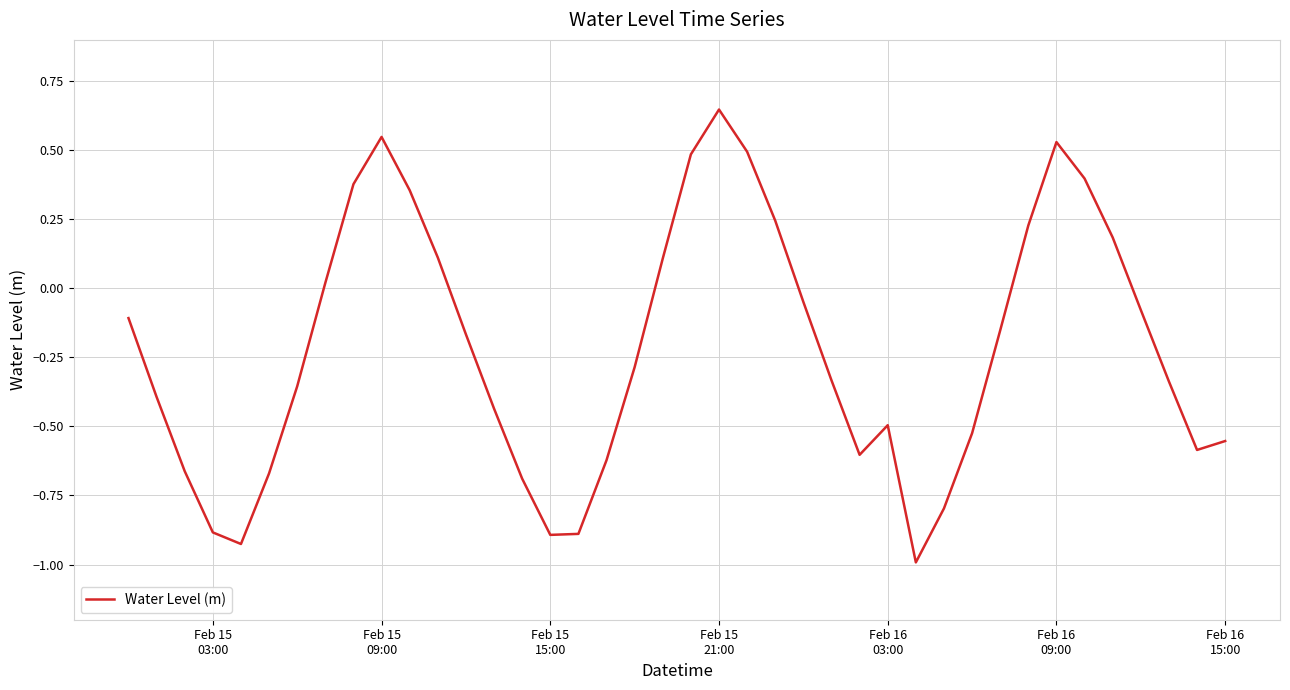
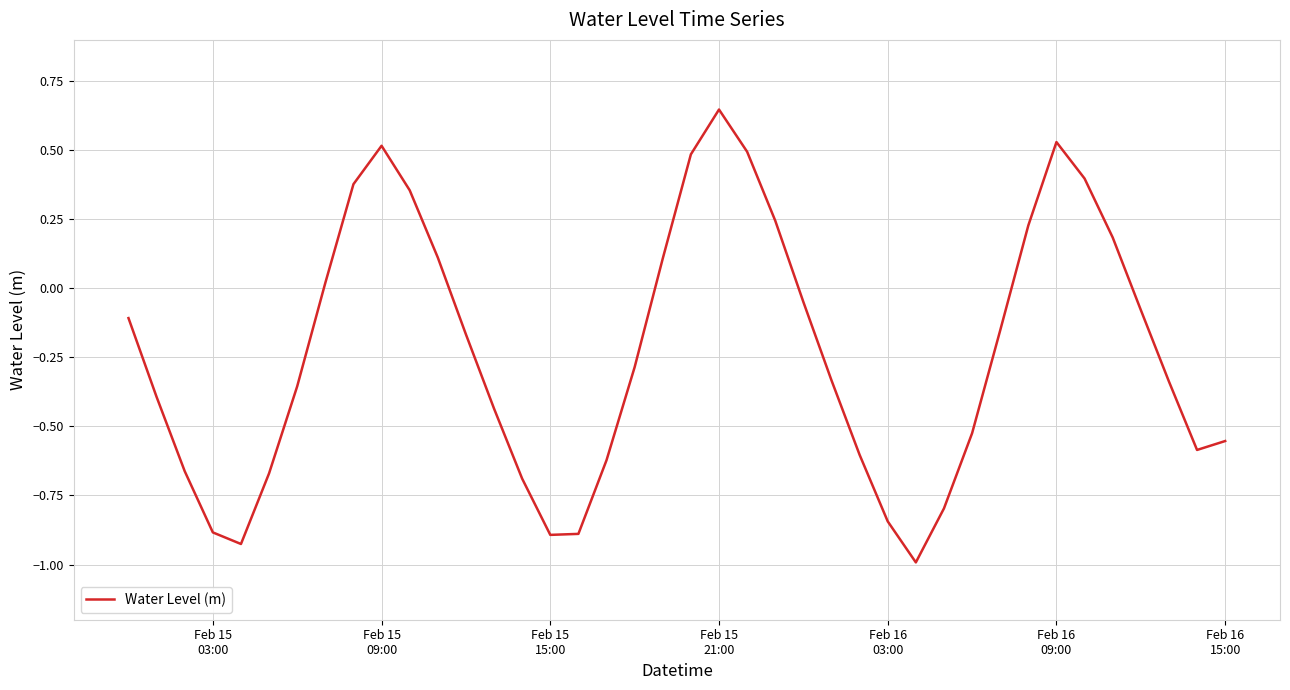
Feb 15 09:00: 0.55 -> 0.52
Feb 16 03:00: -0.50 -> -0.84
